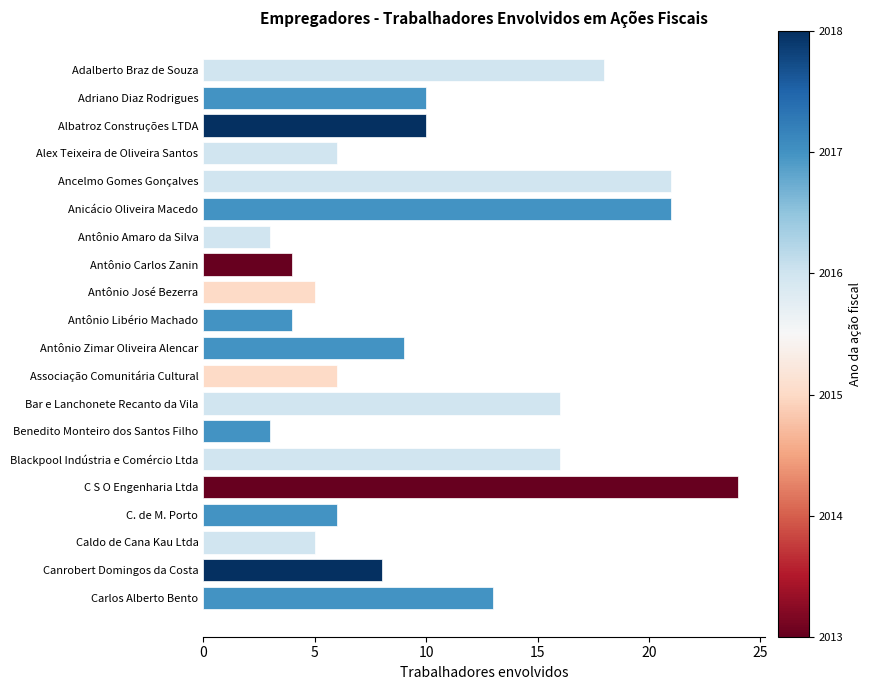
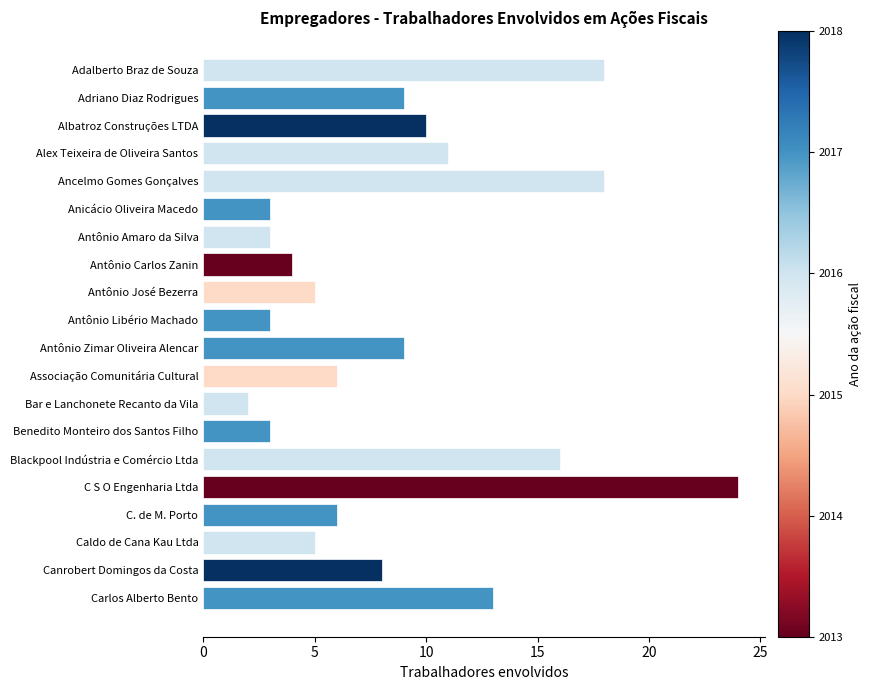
Adriano Diaz Rodrigues: 10 -> 9
Alex Teixeira de Oliveira Santos: 6 -> 11
Ancelmo Gomes Gonçalves: 21 -> 18
Anicácio Oliveira Macedo: 21 -> 3
Antônio Libério Machado: 4 -> 3
Bar e Lanchonete Recanto da Vila: 16 -> 2
